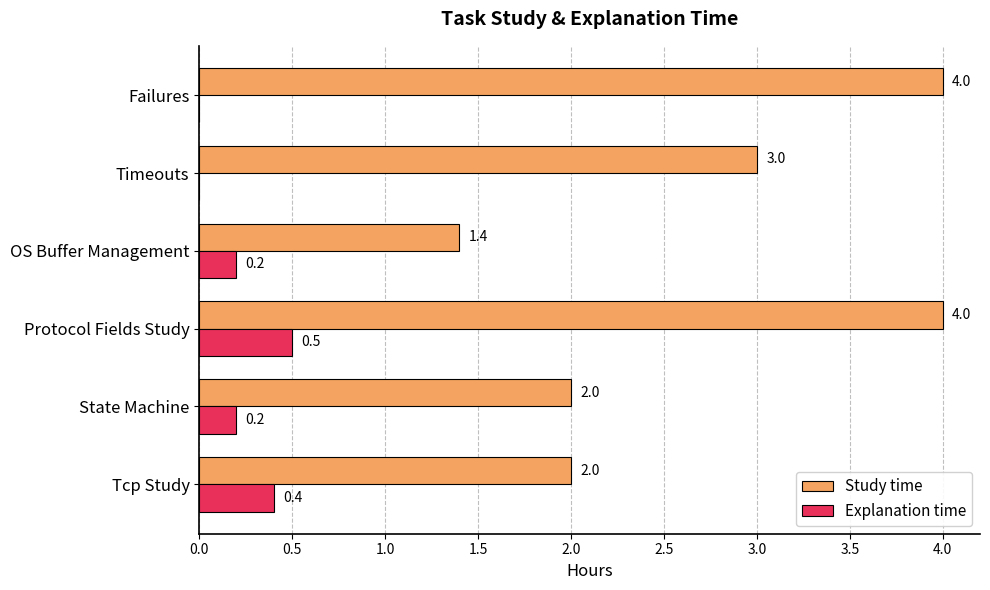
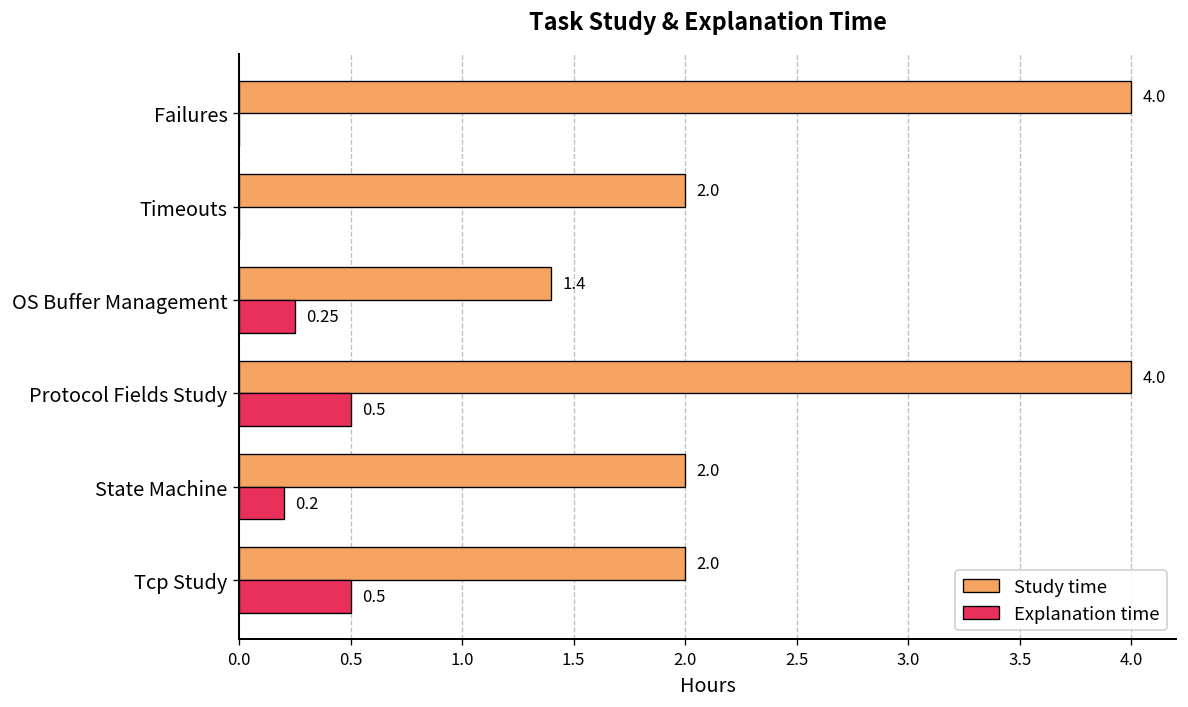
Study time, Timeouts: 3.0 -> 2.0
Explanation time, OS Buffer Management: 0.2 -> 0.25
Explanation time, Tcp Study: 0.4 -> 0.5
